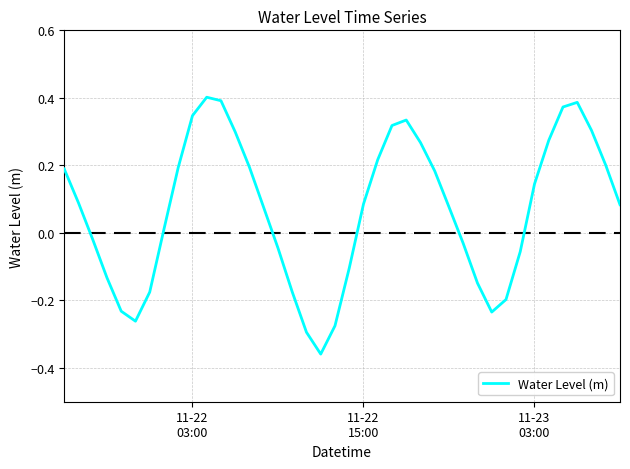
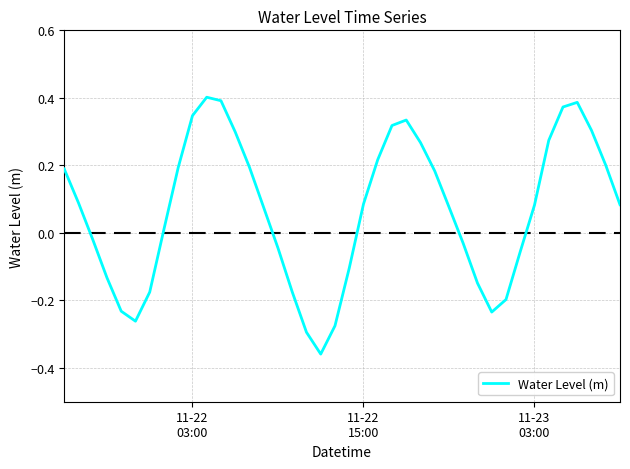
11-23 03:00: 0.14 -> 0.08
